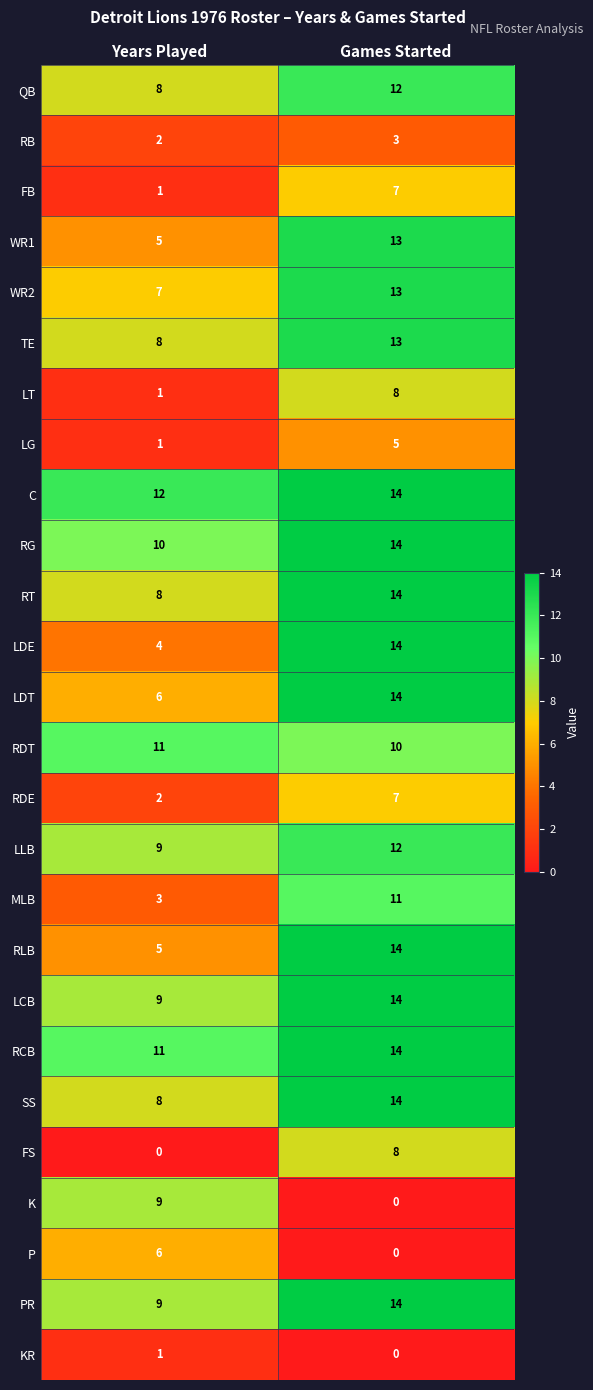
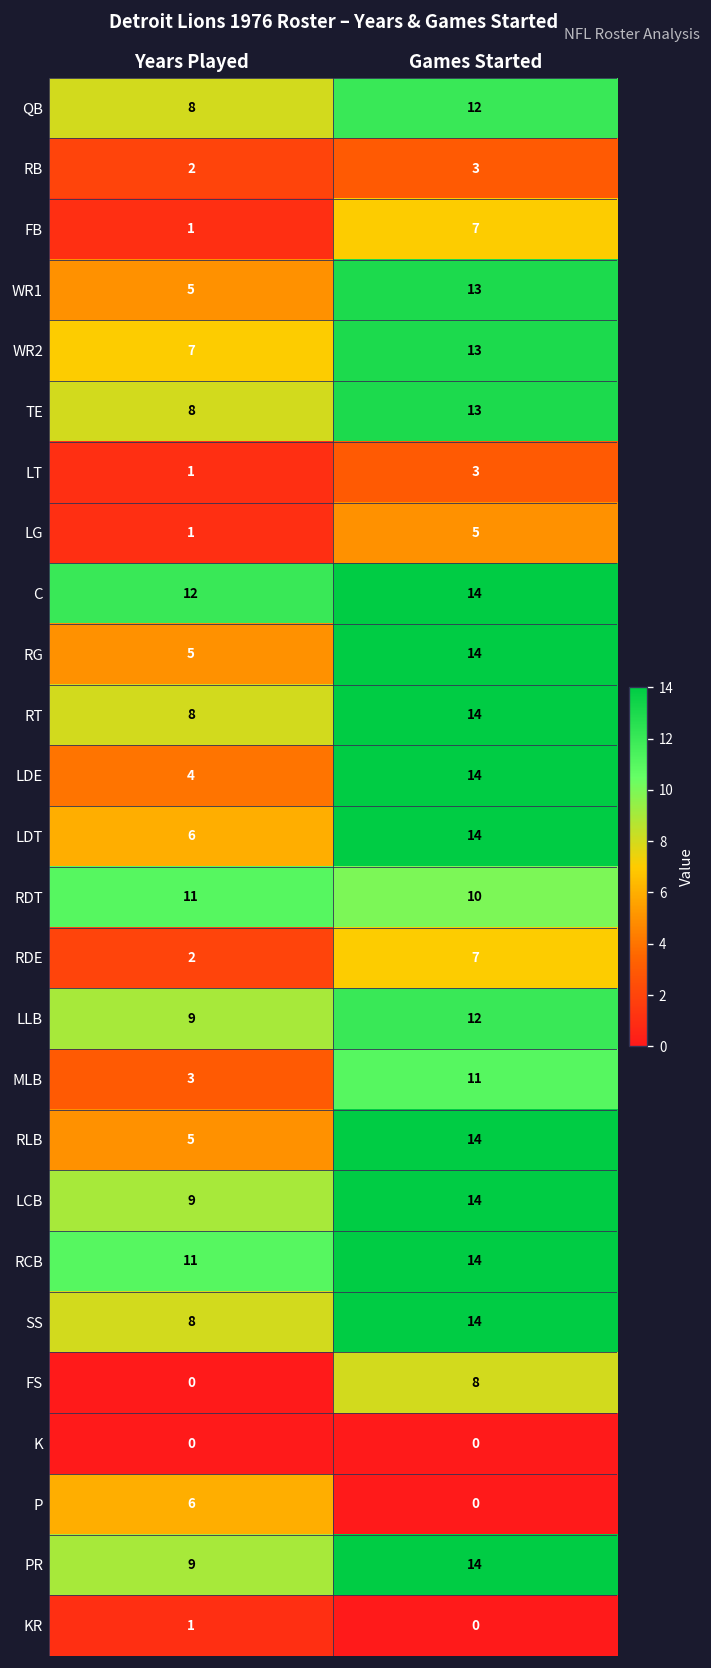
LT, Games Started: 8 -> 3
RG, Years Played: 10 -> 5
K, Years Played: 9 -> 0
